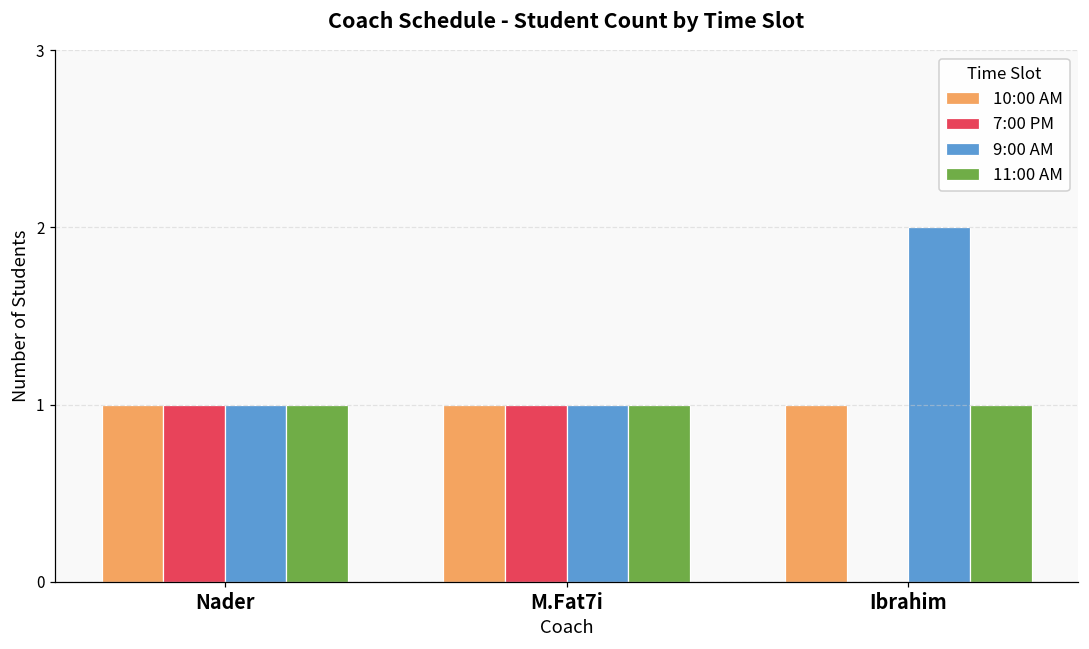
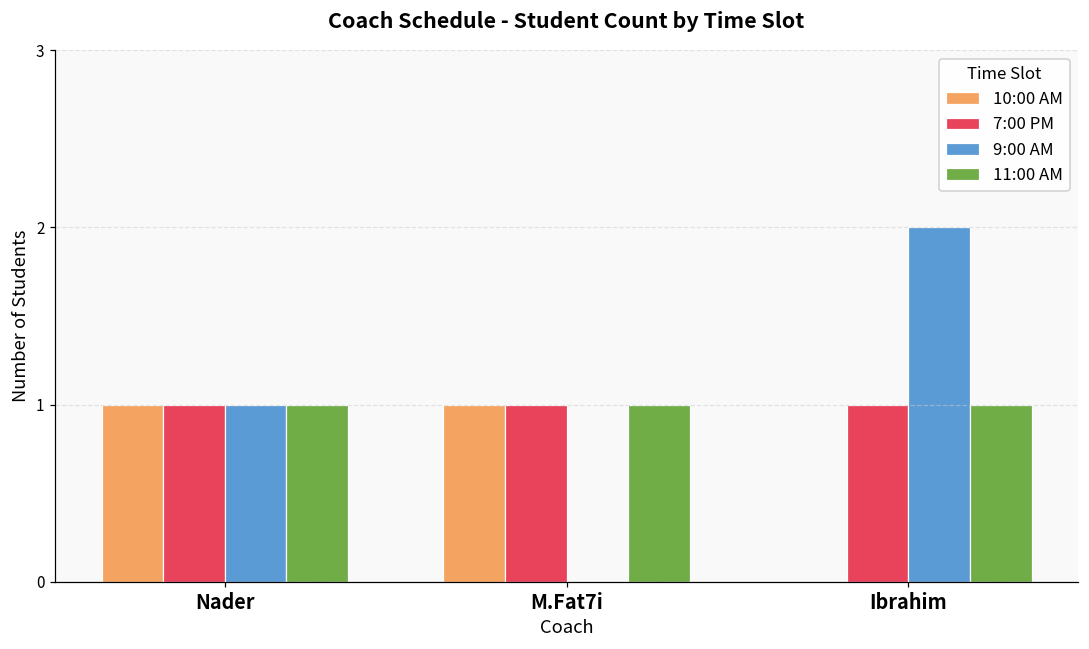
9:00 AM, M.Fat7i: 1 -> 0
10:00 AM, Ibrahim: 1 -> 0
7:00 PM, Ibrahim: 0 -> 1
